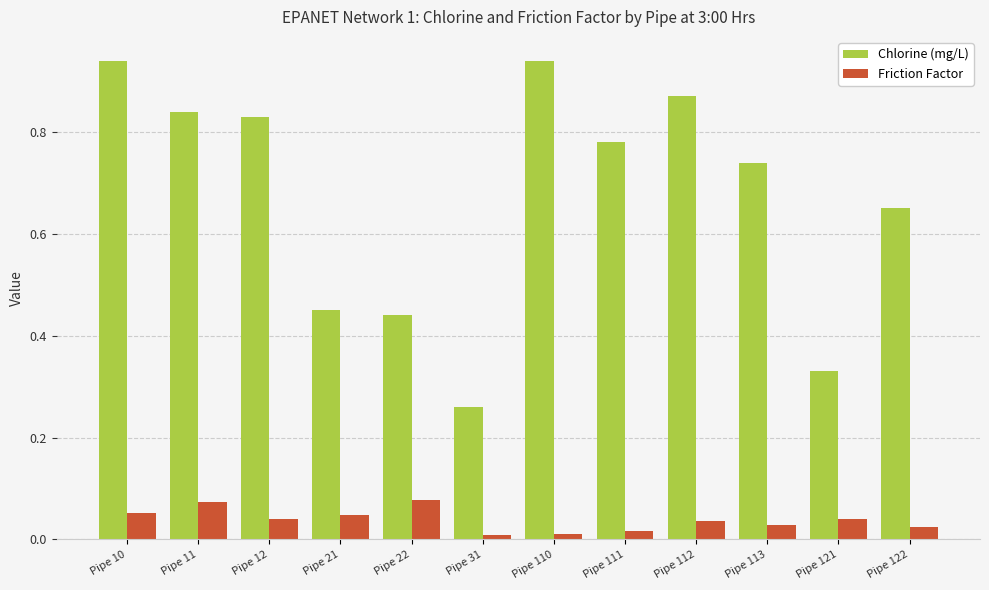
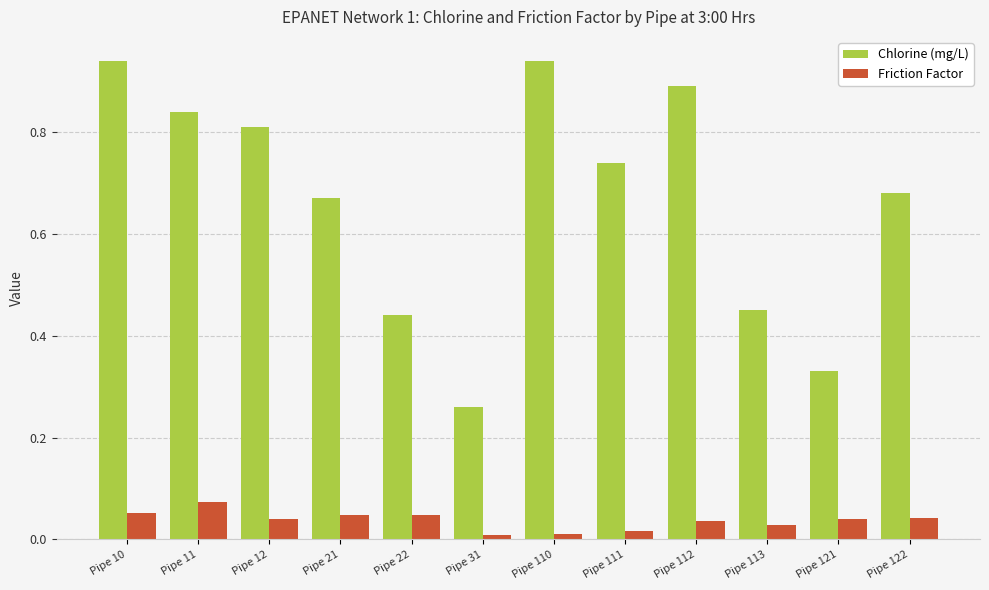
Chlorine (mg/L), Pipe 12: 0.83 -> 0.81
Chlorine (mg/L), Pipe 21: 0.45 -> 0.67
Friction Factor, Pipe 22: 0.08 -> 0.05
Chlorine (mg/L), Pipe 111: 0.78 -> 0.74
Chlorine (mg/L), Pipe 112: 0.87 -> 0.89
Chlorine (mg/L), Pipe 113: 0.74 -> 0.45
Chlorine (mg/L), Pipe 122: 0.65 -> 0.68
Friction Factor, Pipe 122: 0.03 -> 0.04
